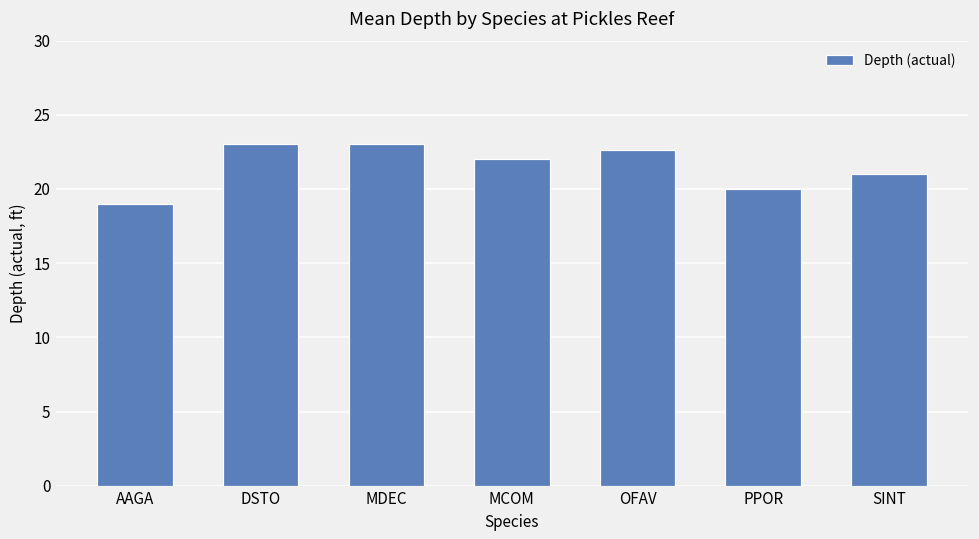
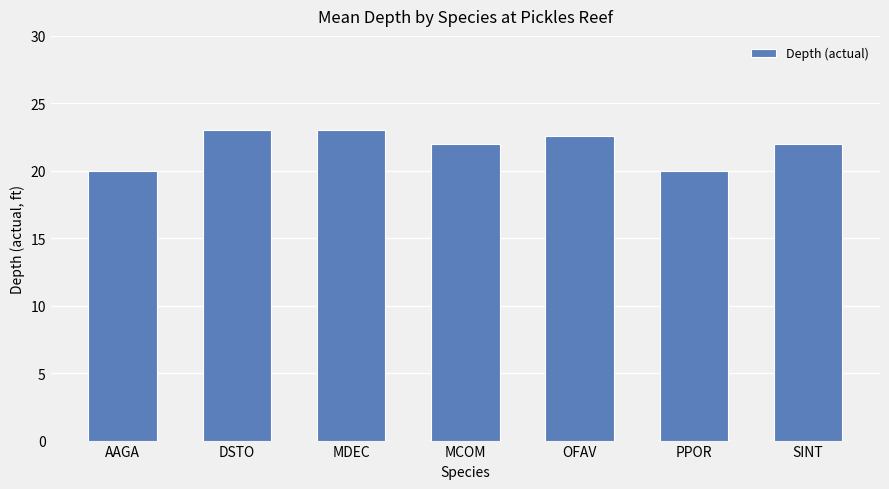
AAGA: 19 -> 20
SINT: 21 -> 22
